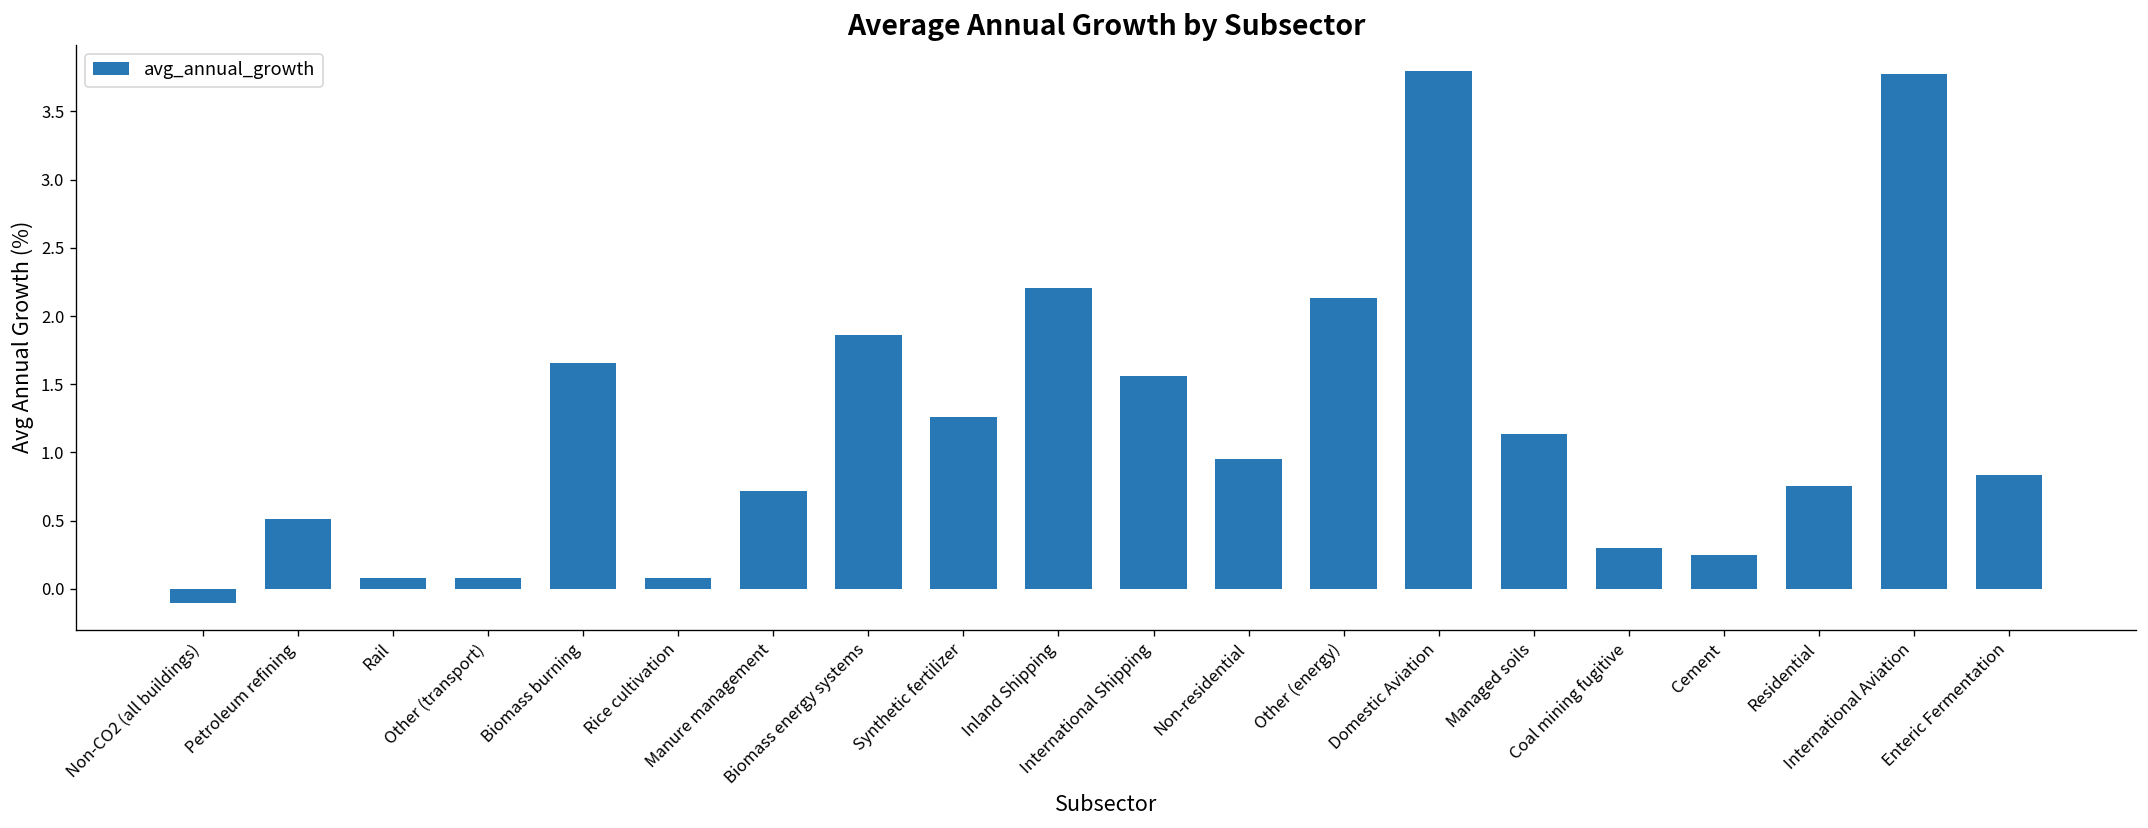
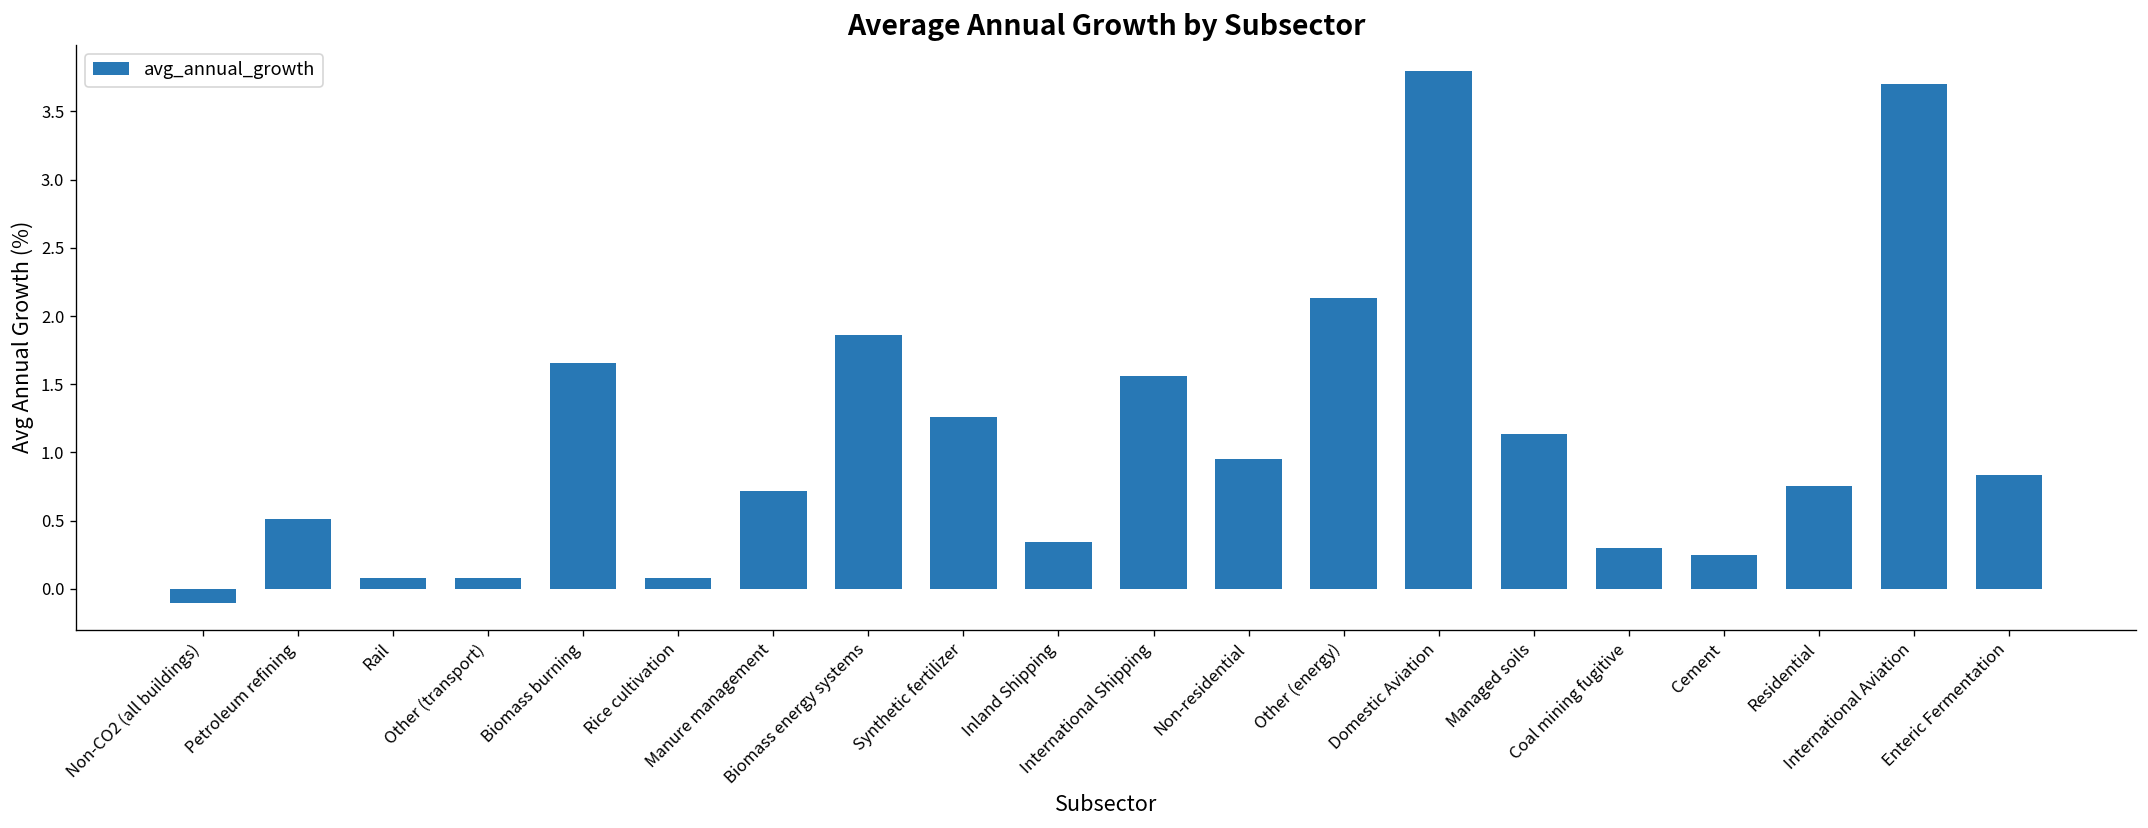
Inland Shipping: 2.21 -> 0.35
International Aviation: 3.78 -> 3.70
